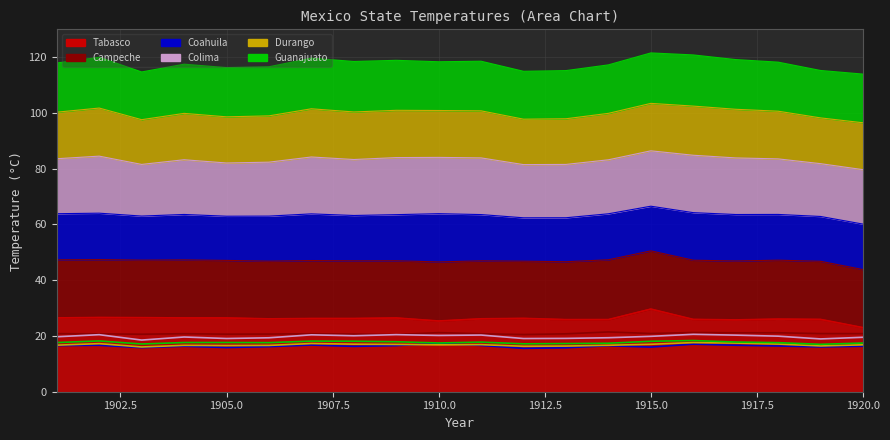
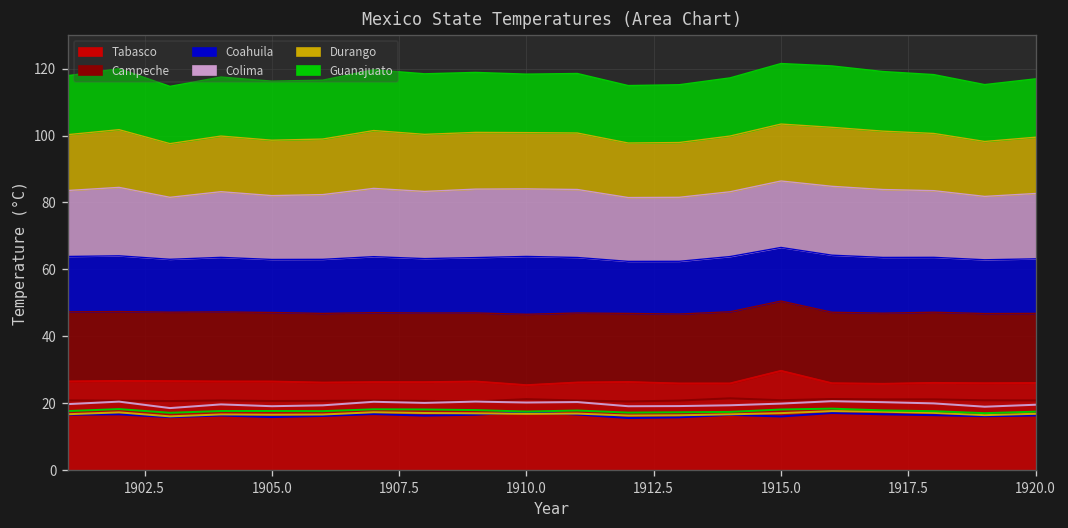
Tabasco, 1920.0: 23 -> 26
